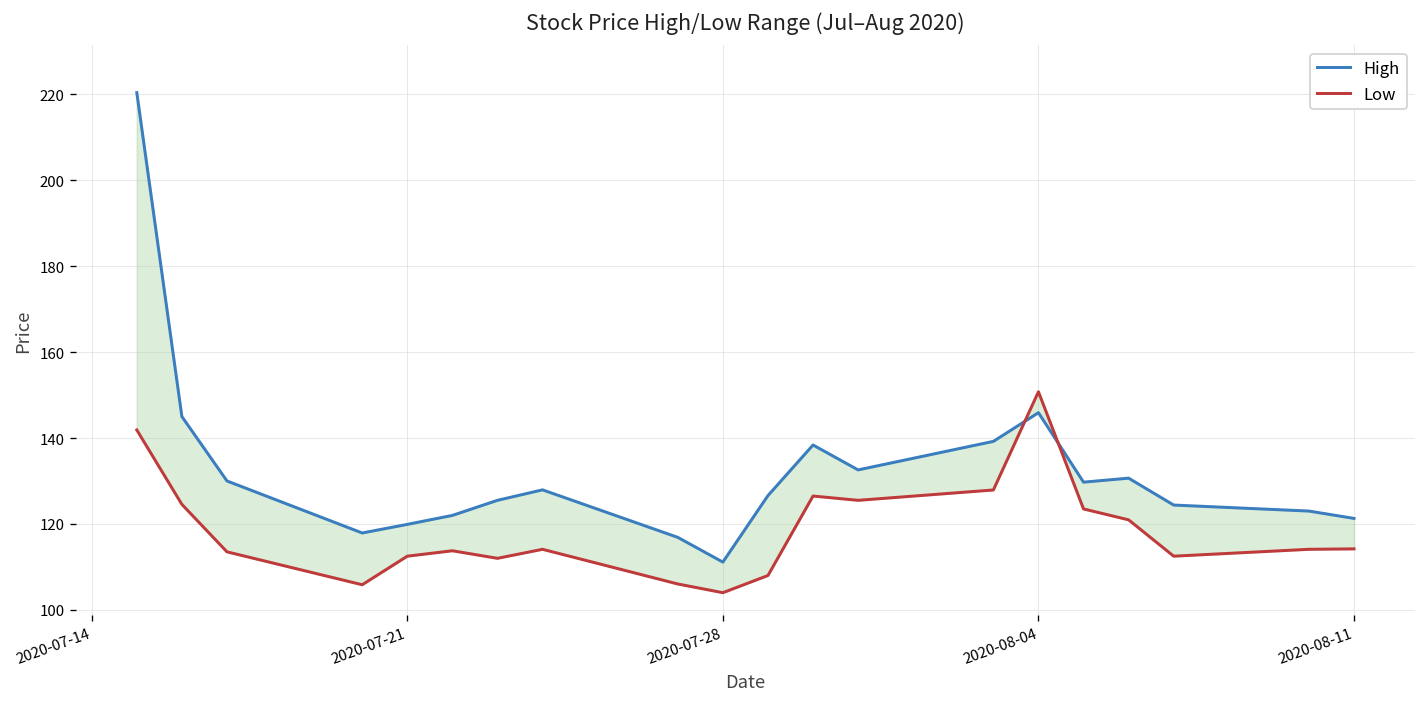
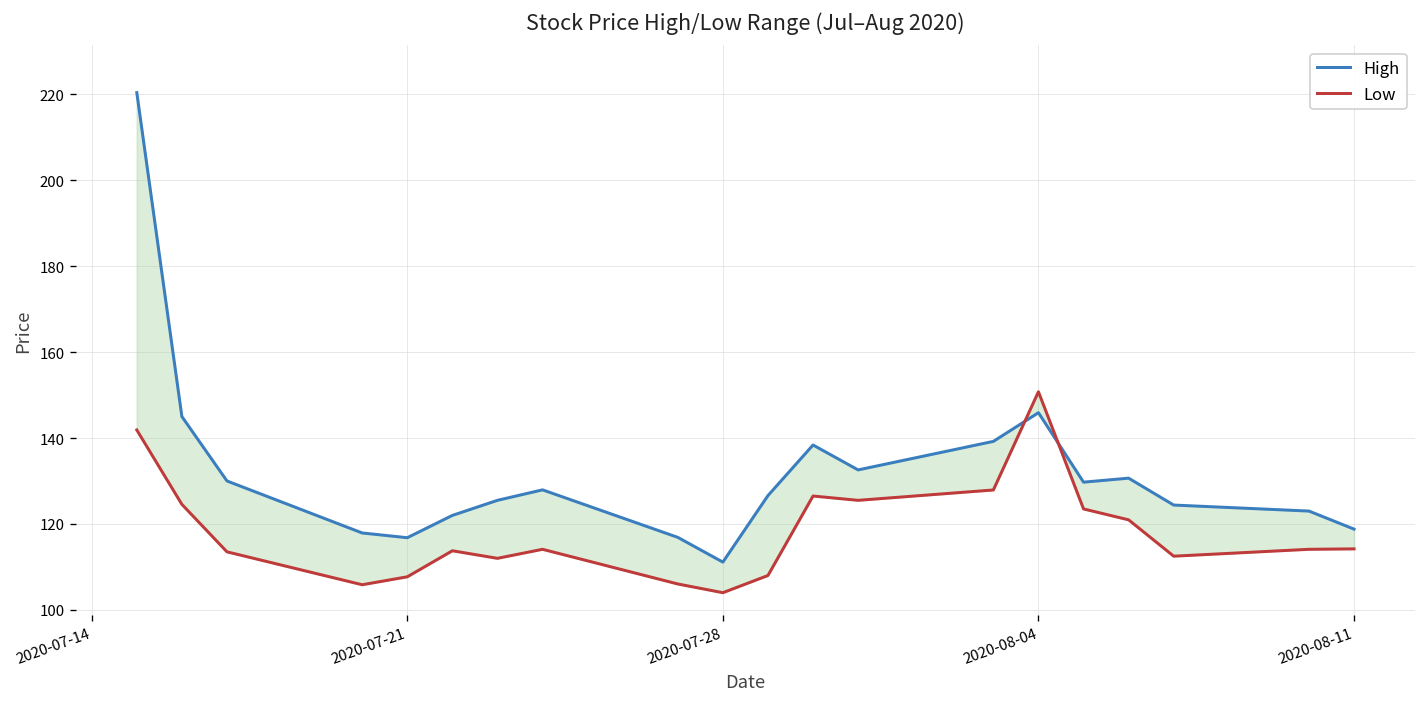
High, 2020-07-21: 120 -> 117
Low, 2020-07-21: 113 -> 108
High, 2020-08-11: 121 -> 119
